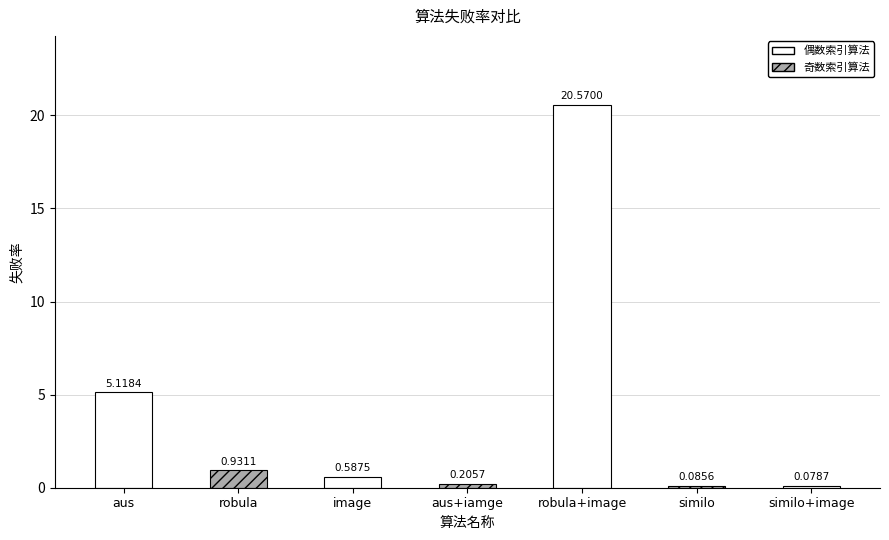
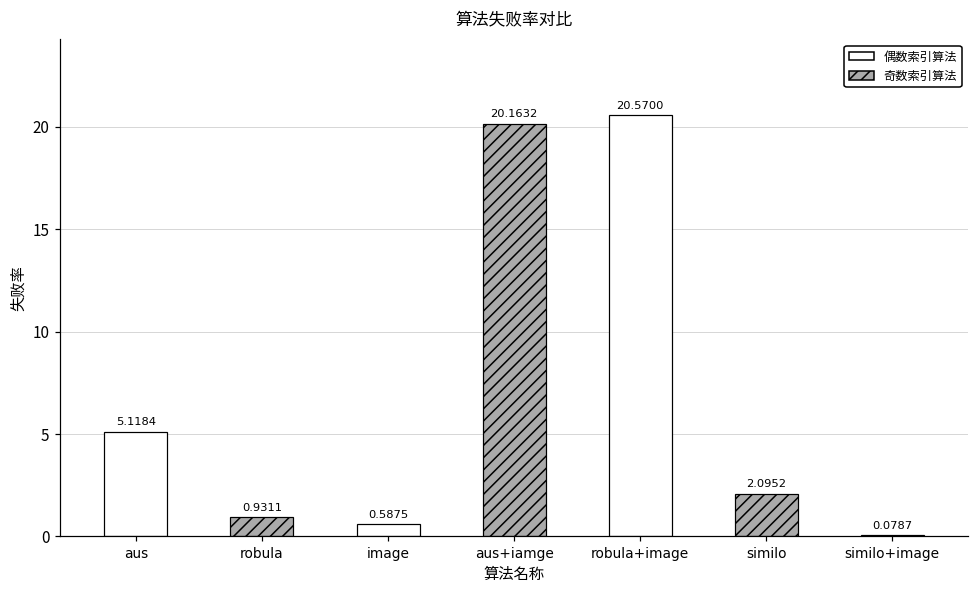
aus+iamge: 0.2057 -> 20.1632
similo: 0.0856 -> 2.0952
